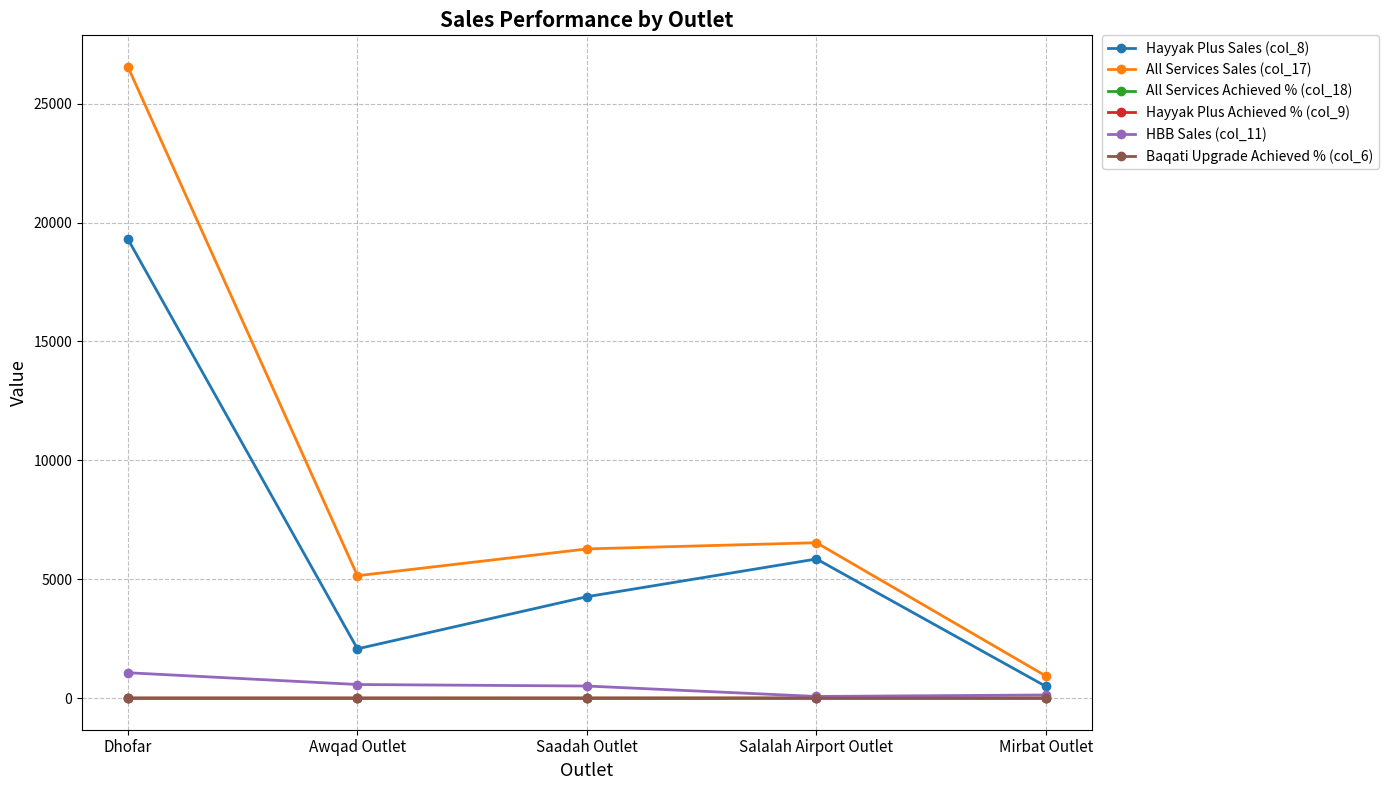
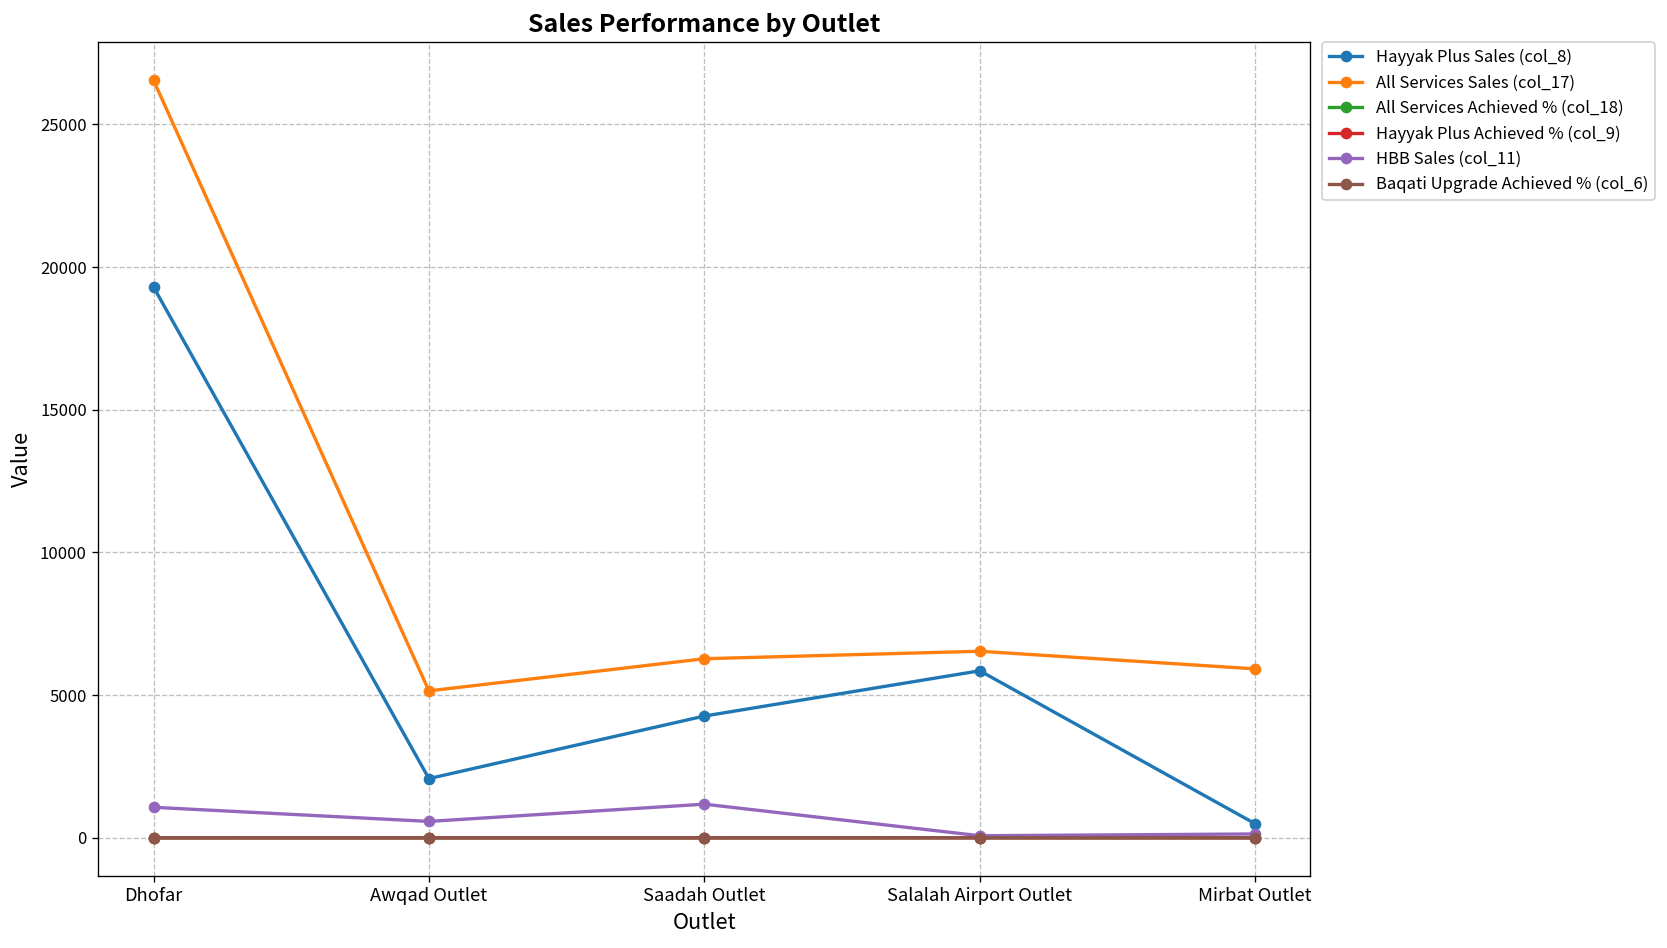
HBB Sales (col_11), Saadah Outlet: 500 -> 1200
All Services Sales (col_17), Mirbat Outlet: 900 -> 5900
